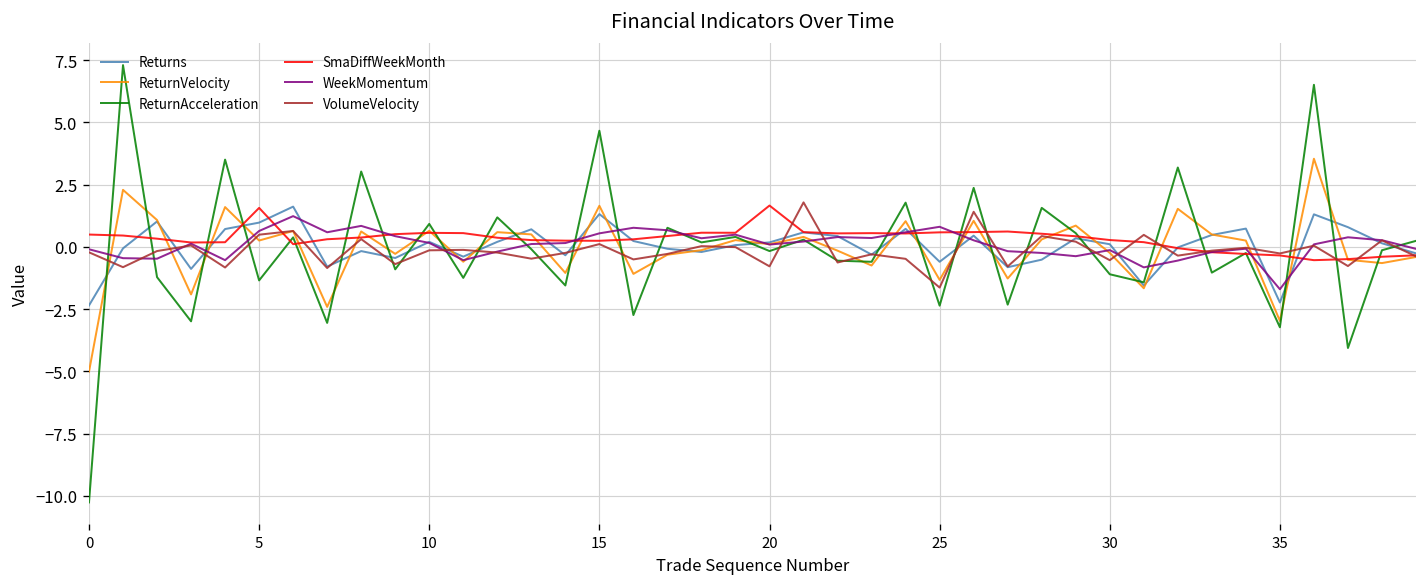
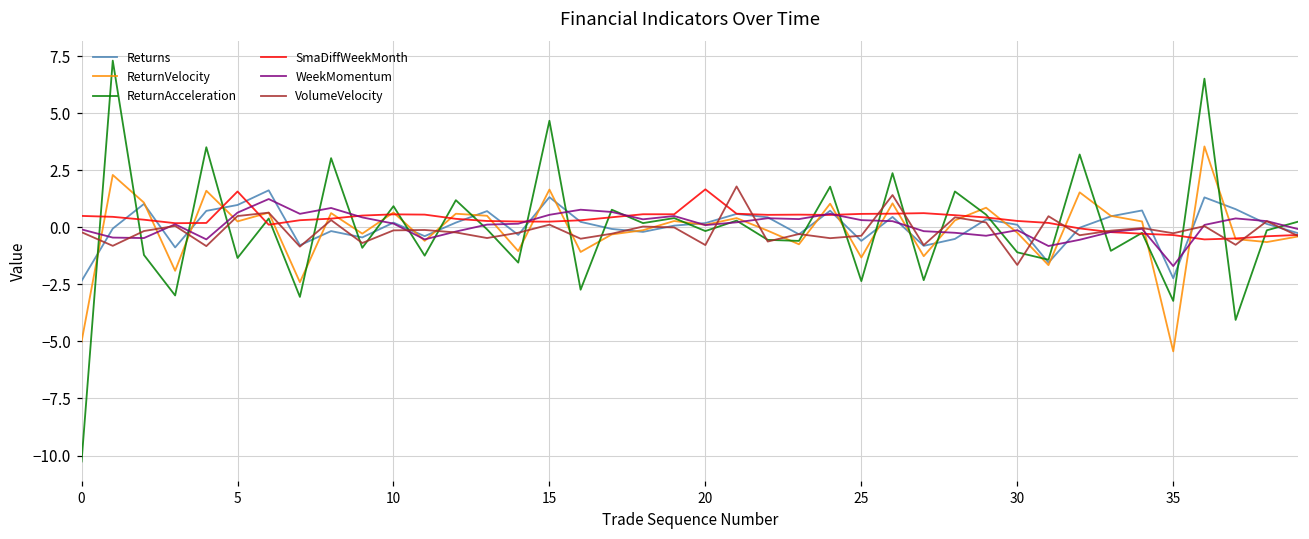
WeekMomentum, 25: 0.8 -> 0.3
VolumeVelocity, 25: -1.6 -> -0.4
VolumeVelocity, 30: -0.5 -> -1.7
ReturnVelocity, 35: -3.0 -> -5.4
